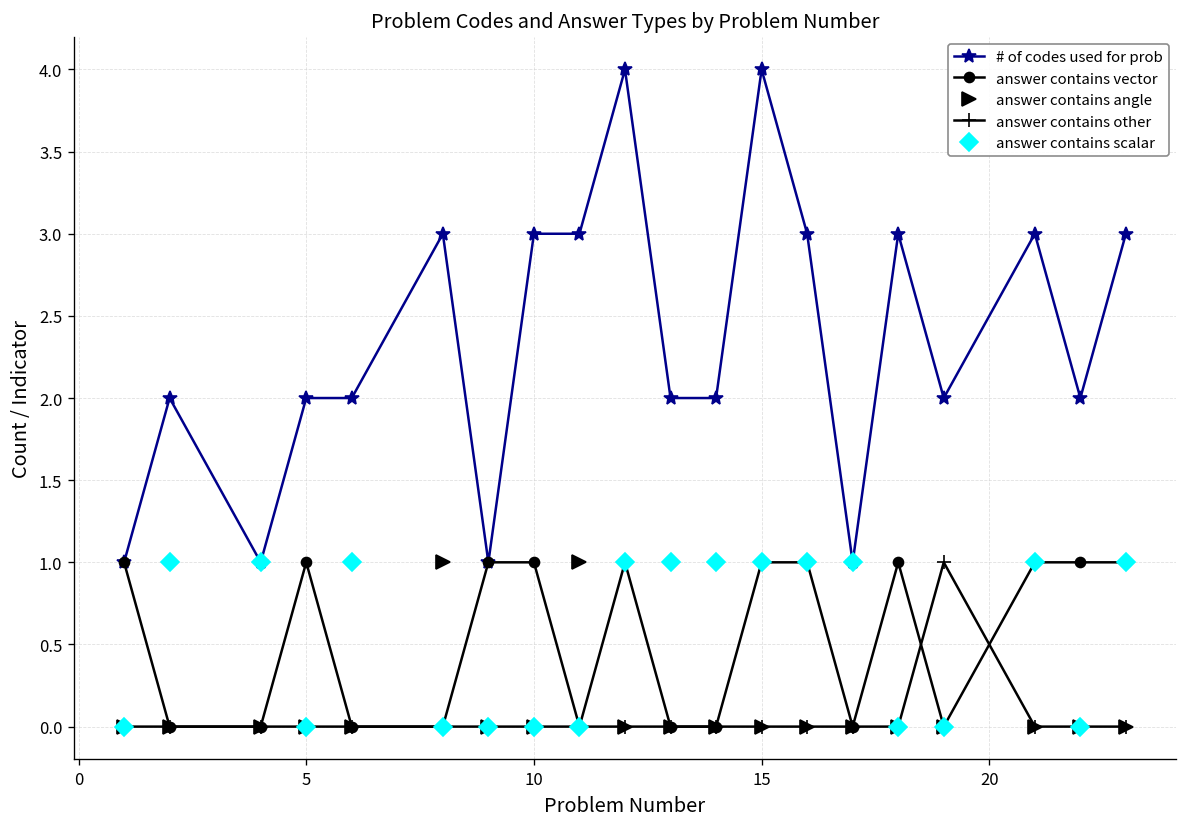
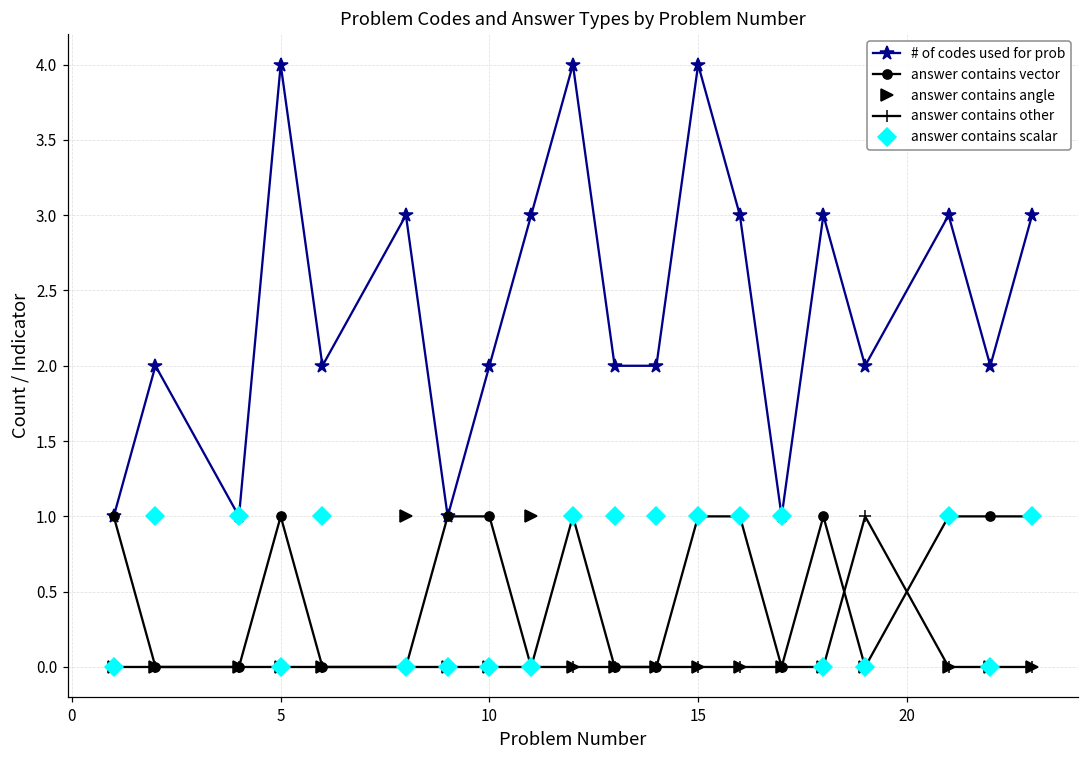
# of codes used for prob, 5: 2 -> 4
# of codes used for prob, 10: 3 -> 2
